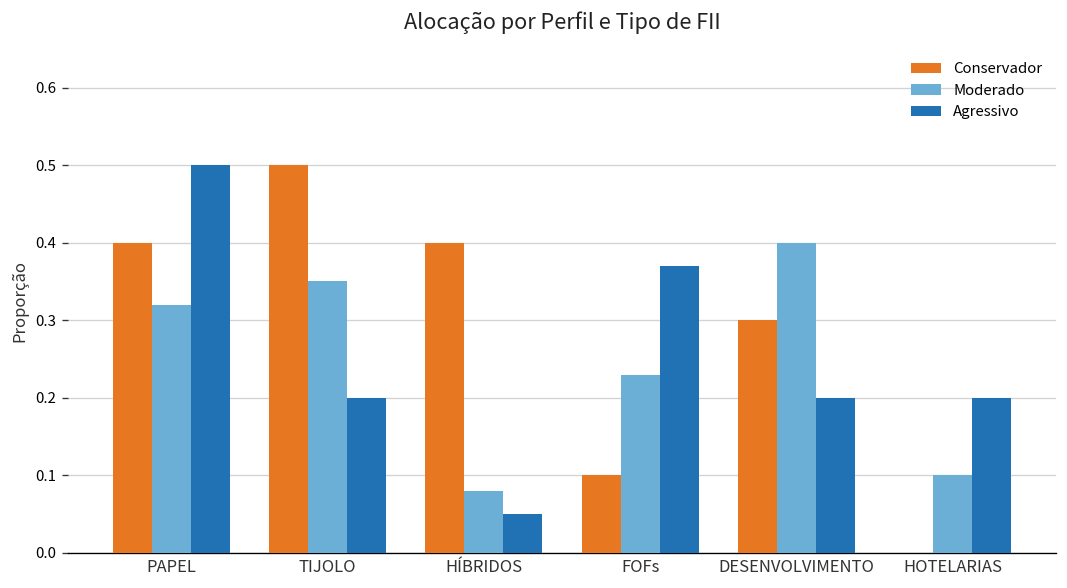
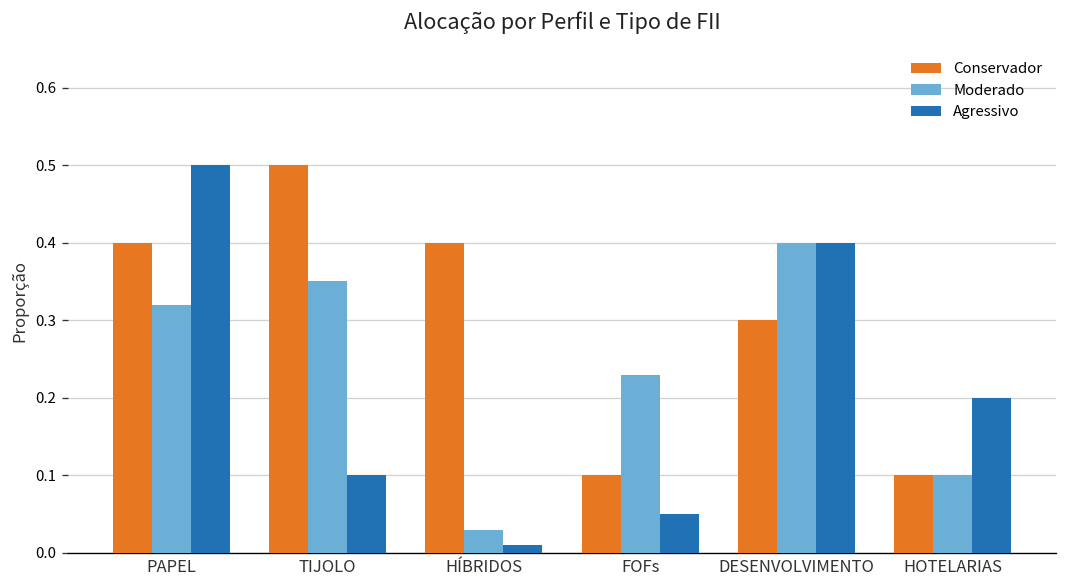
Agressivo, TIJOLO: 0.2 -> 0.1
Moderado, HÍBRIDOS: 0.08 -> 0.03
Agressivo, HÍBRIDOS: 0.05 -> 0.01
Agressivo, FOFs: 0.37 -> 0.05
Agressivo, DESENVOLVIMENTO: 0.2 -> 0.4
Conservador, HOTELARIAS: 0.0 -> 0.1
